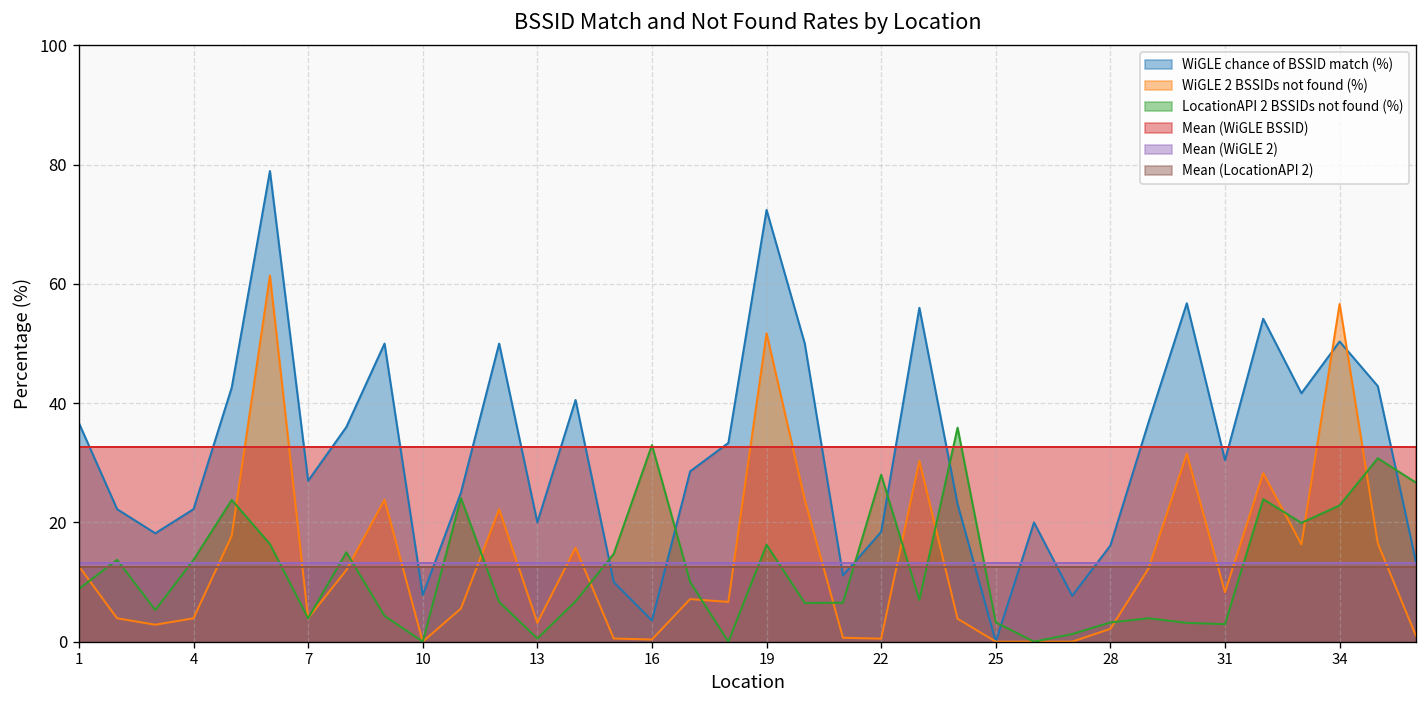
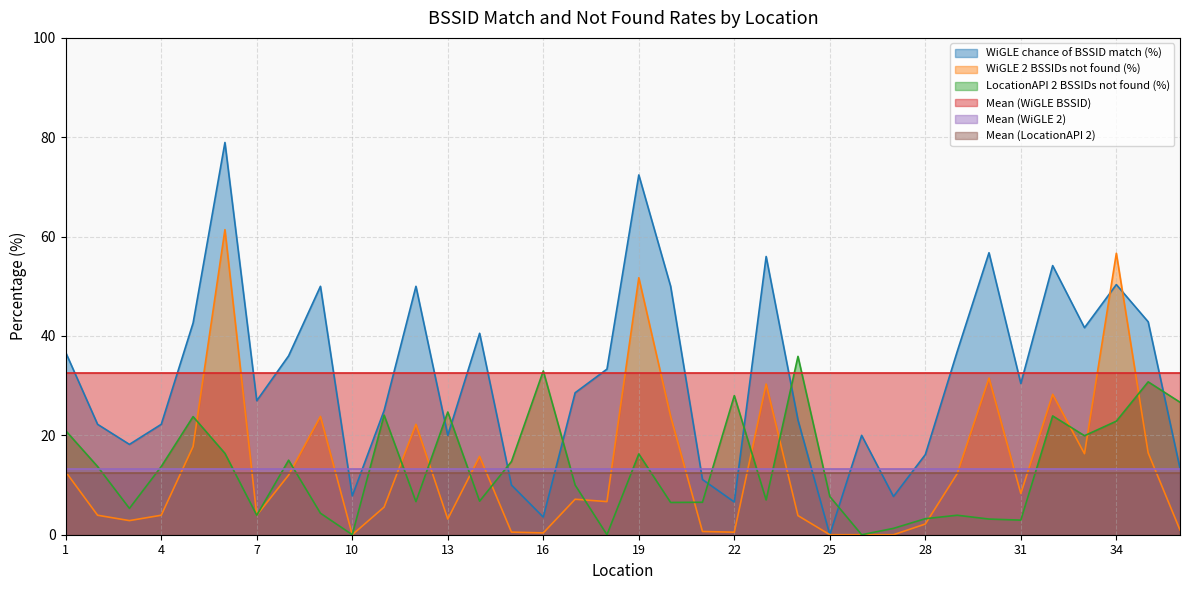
LocationAPI 2 BSSIDs not found (%), 1: 9 -> 21
LocationAPI 2 BSSIDs not found (%), 13: 1 -> 25
WiGLE chance of BSSID match (%), 22: 18 -> 7
LocationAPI 2 BSSIDs not found (%), 25: 3 -> 8
